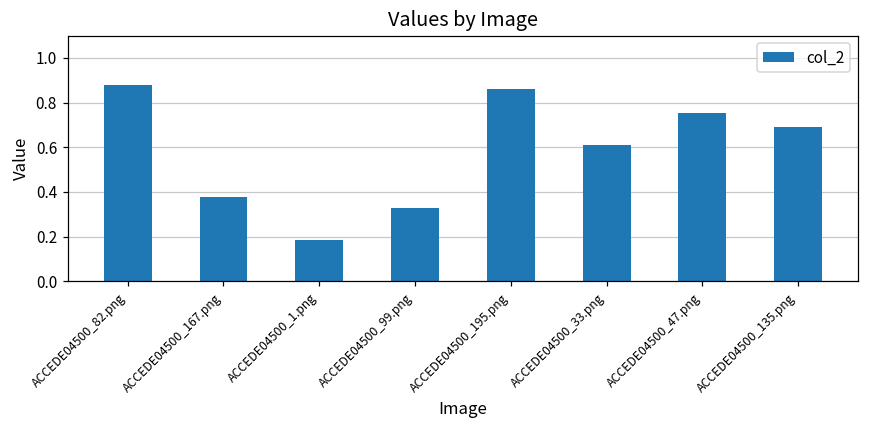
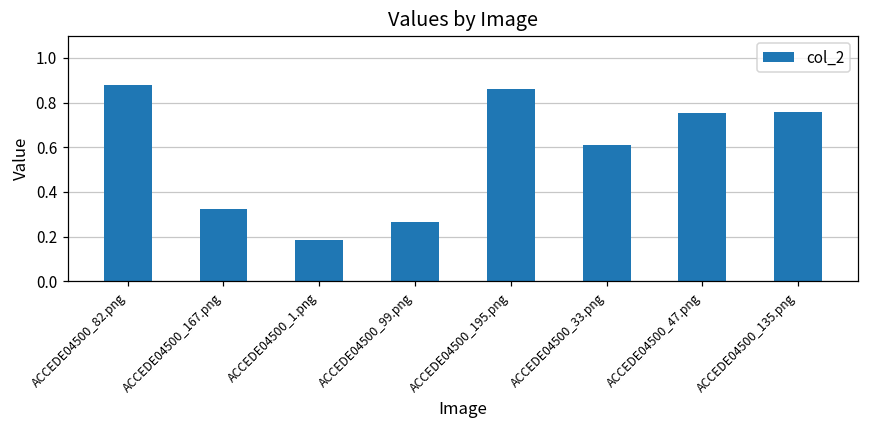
ACCEDE04500_167.png: 0.38 -> 0.33
ACCEDE04500_99.png: 0.33 -> 0.27
ACCEDE04500_135.png: 0.69 -> 0.76
